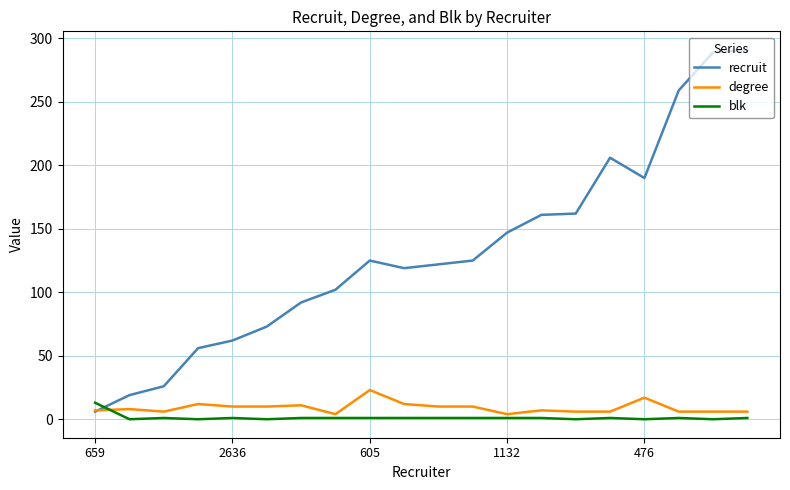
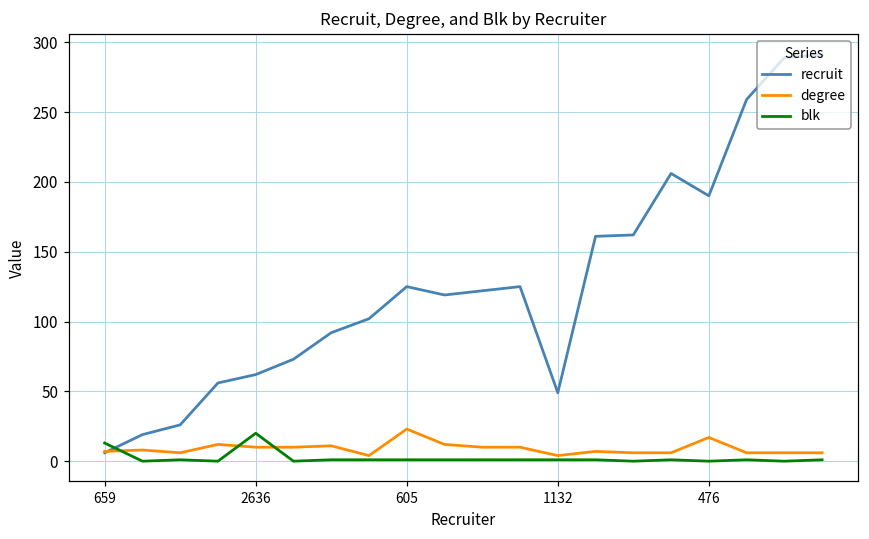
blk, 2636: 1 -> 20
recruit, 1132: 147 -> 49
